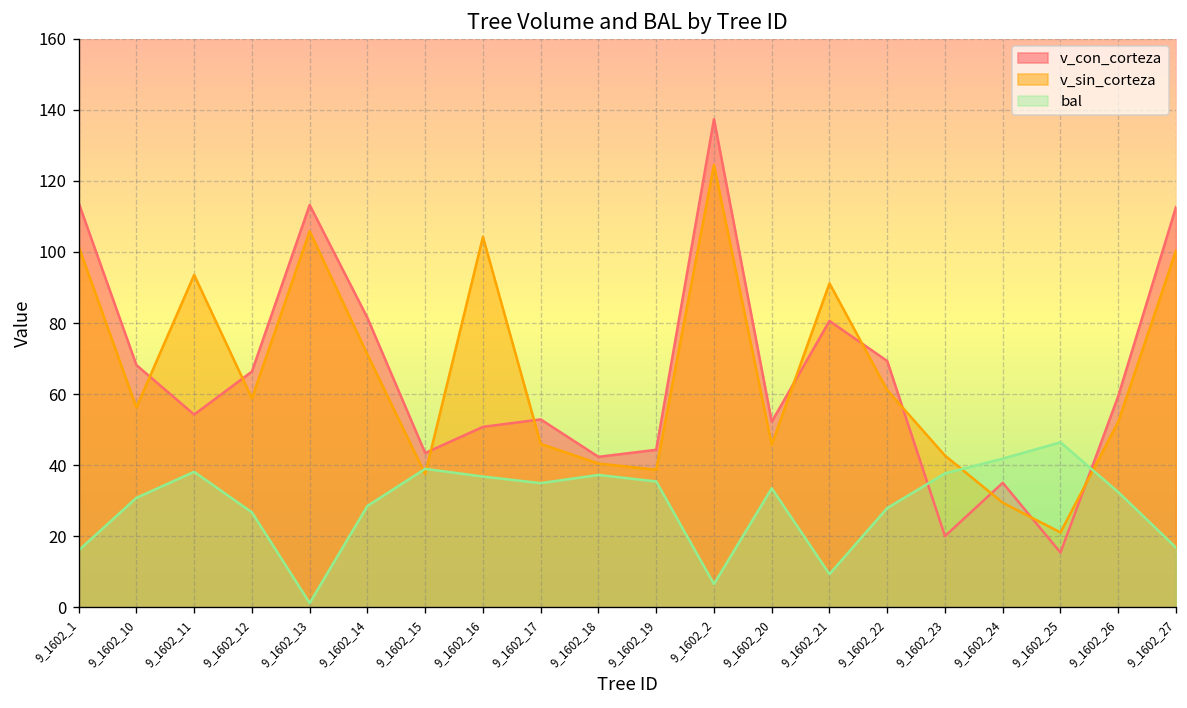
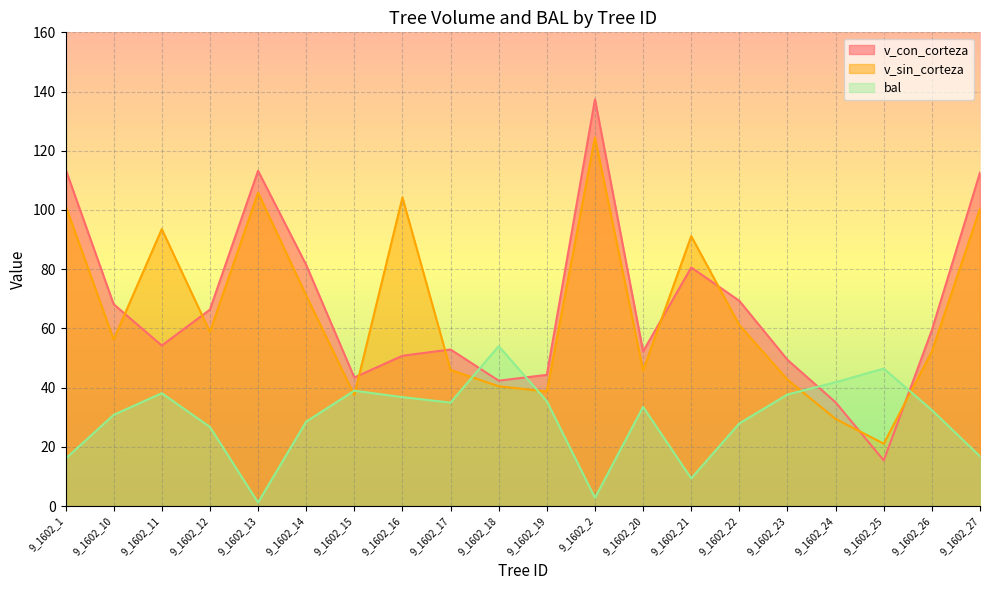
bal, 9_1602_18: 37 -> 54
bal, 9_1602_2: 7 -> 3
v_con_corteza, 9_1602_23: 20 -> 49
